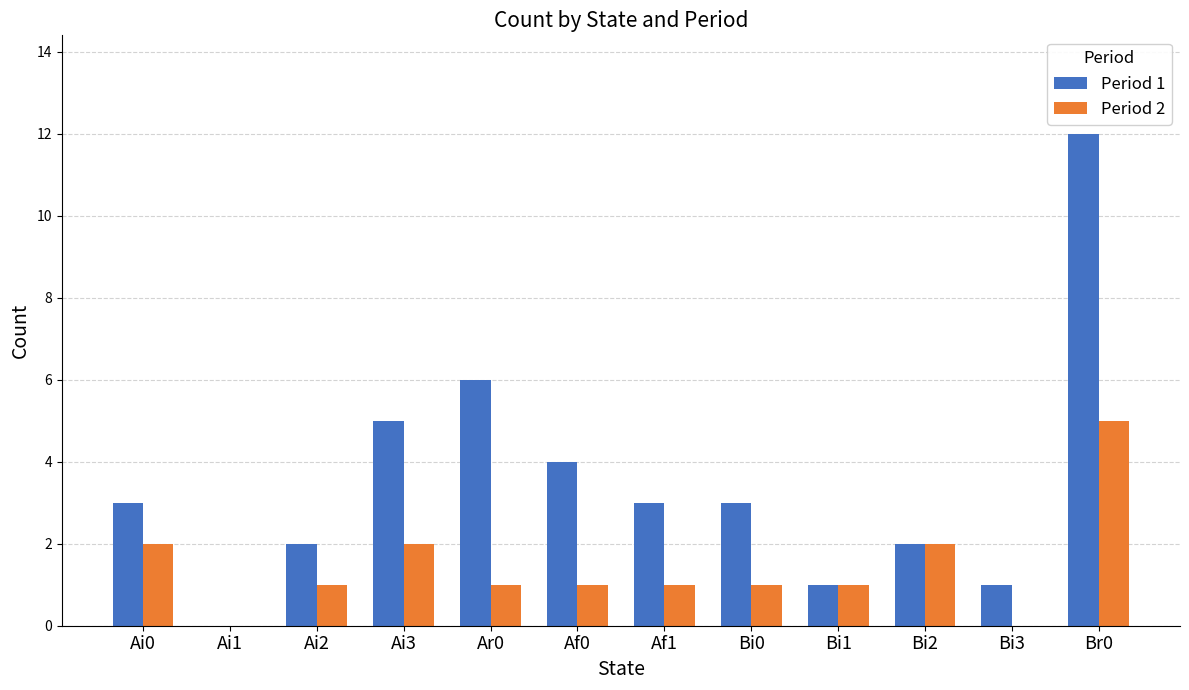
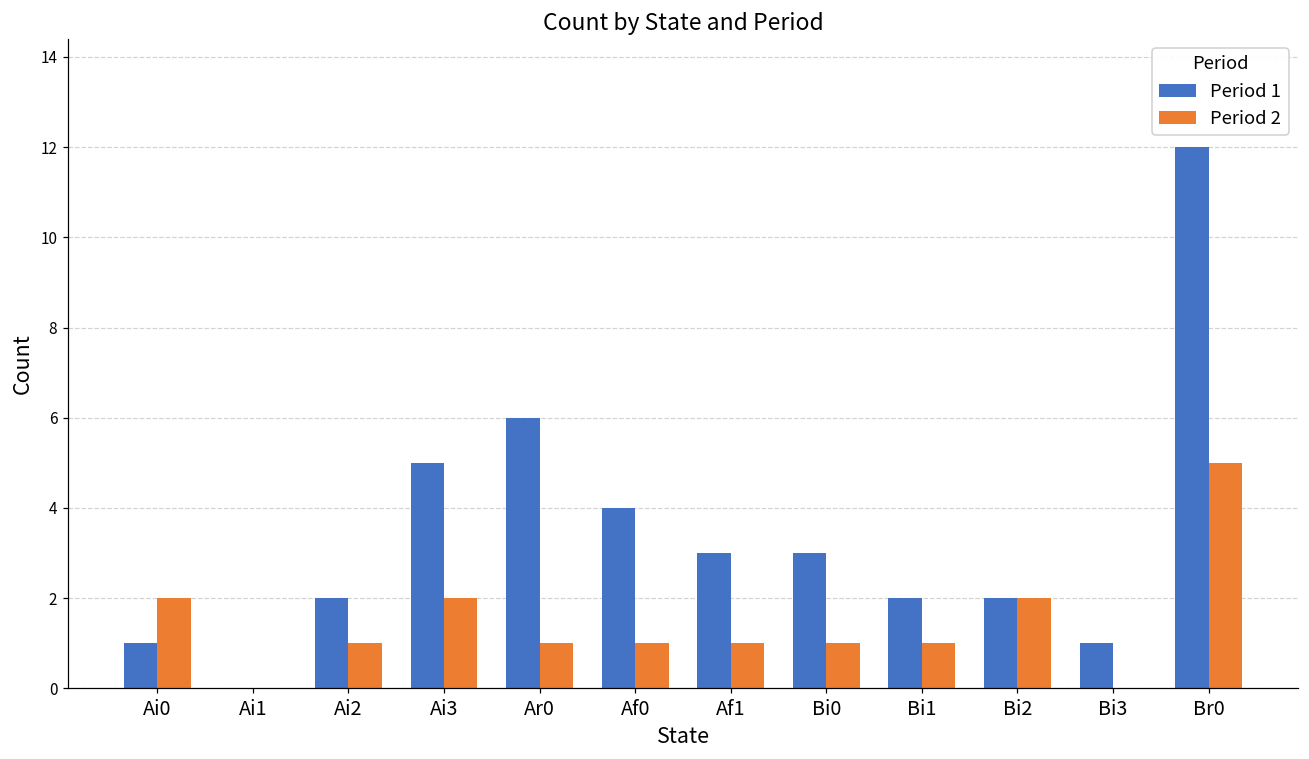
Period 1, Ai0: 3 -> 1
Period 1, Bi1: 1 -> 2
